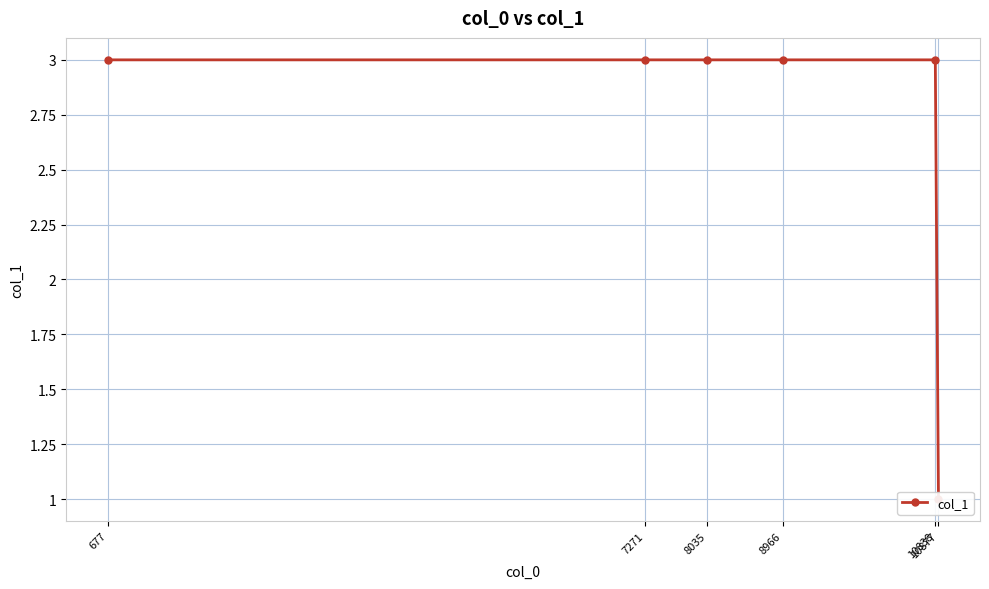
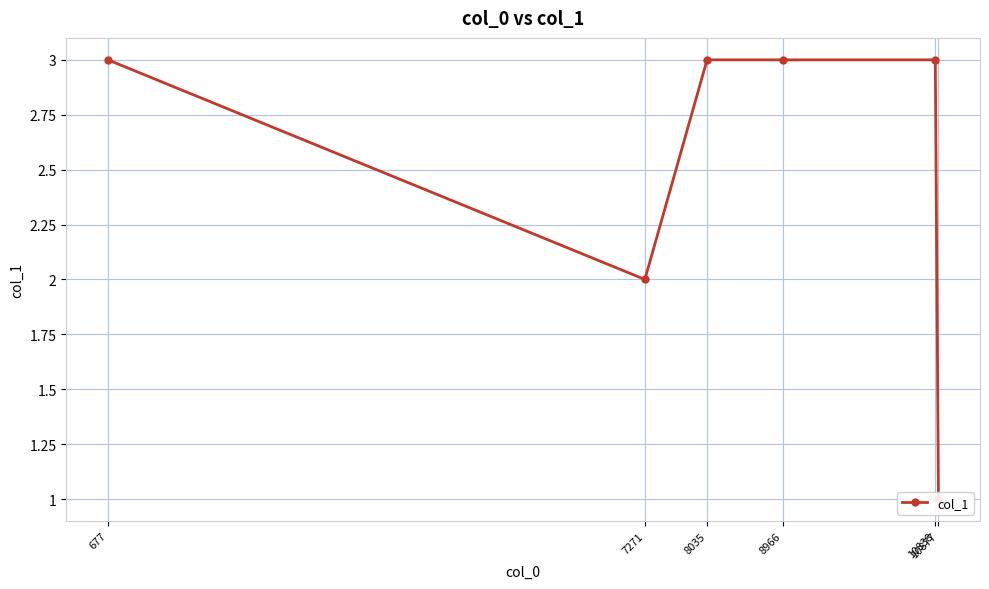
7271: 3 -> 2
